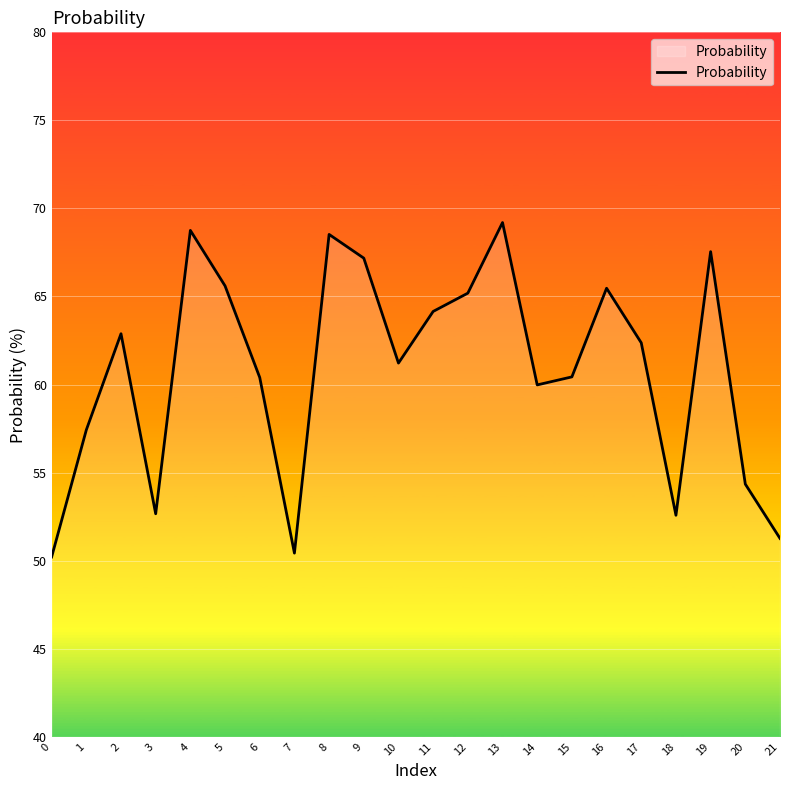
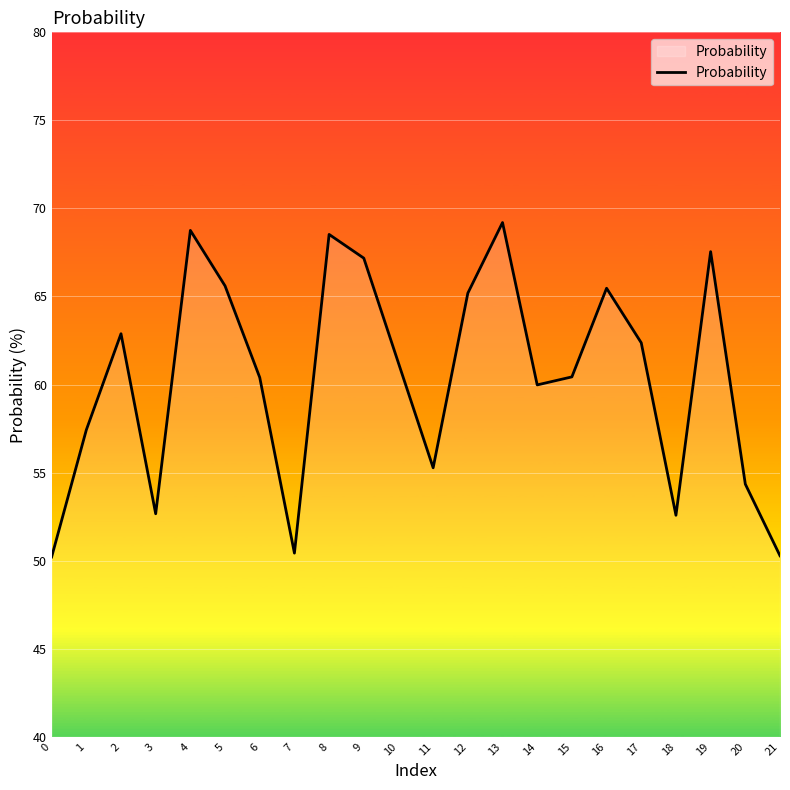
11: 64.2 -> 55.3
21: 51.3 -> 50.3
